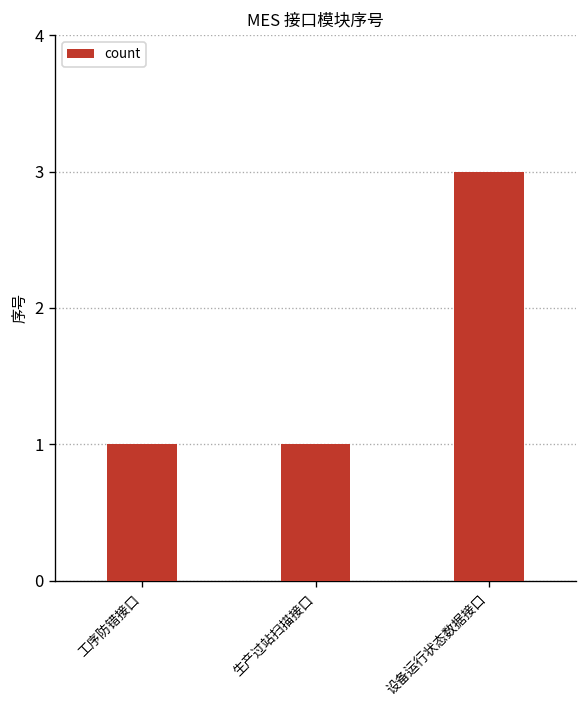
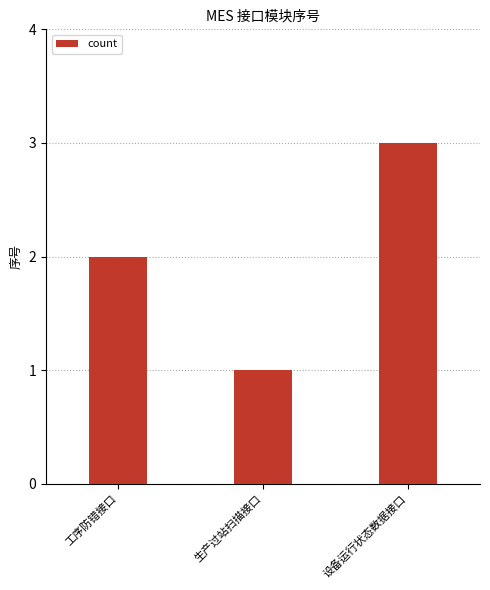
工序防错接口: 1 -> 2
